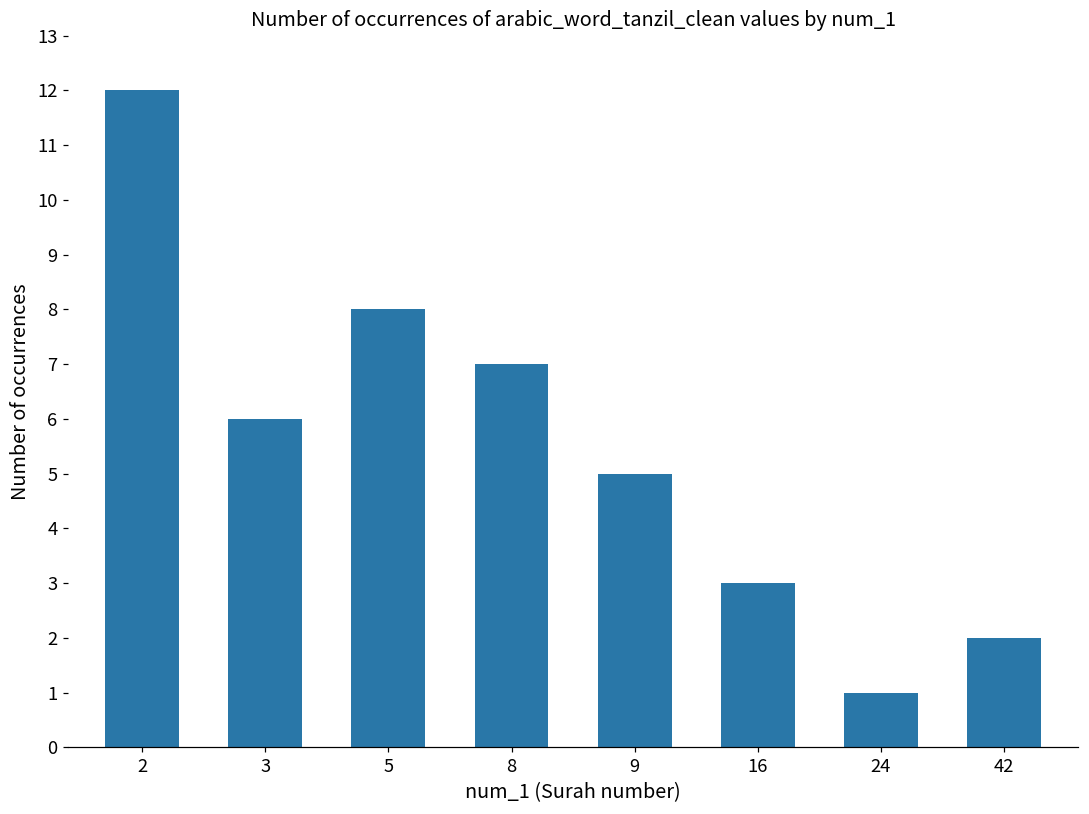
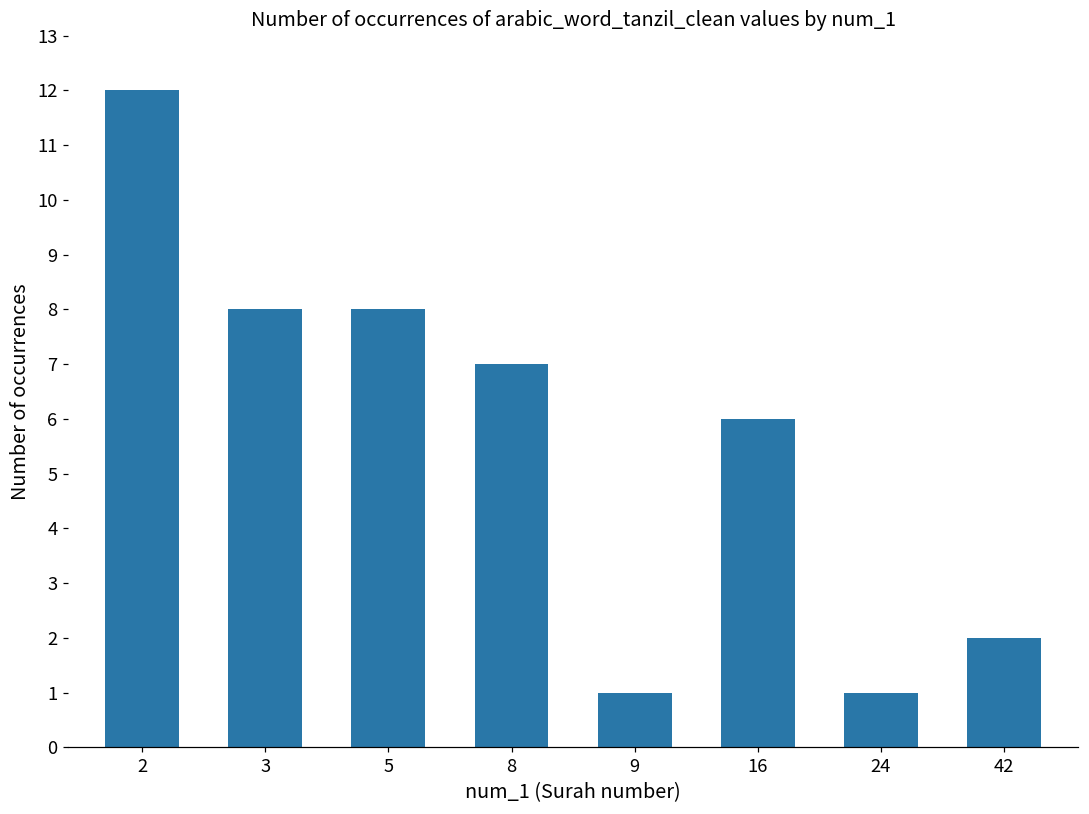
3: 6 -> 8
9: 5 -> 1
16: 3 -> 6
